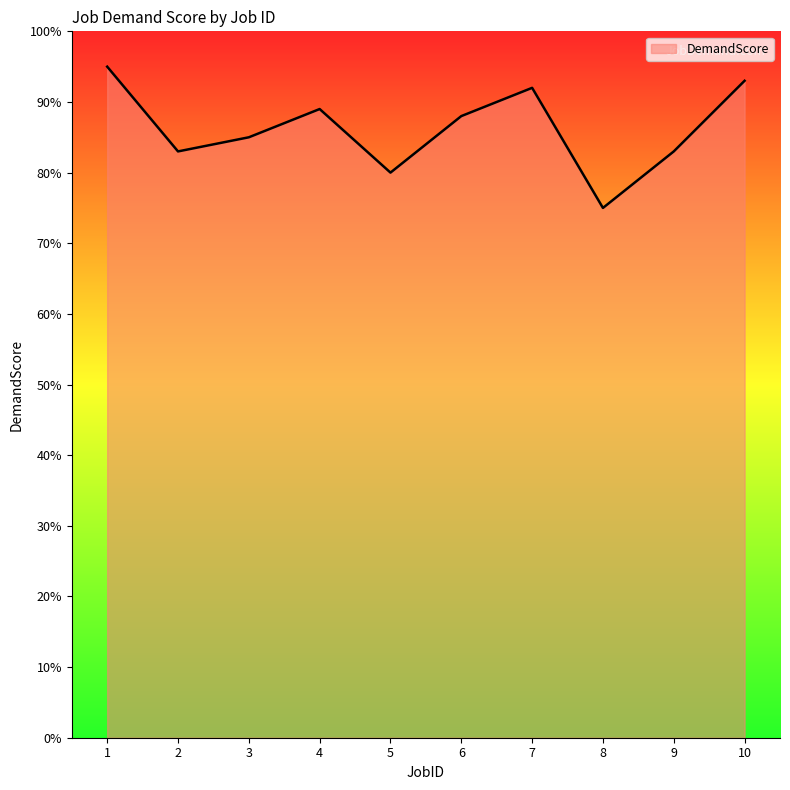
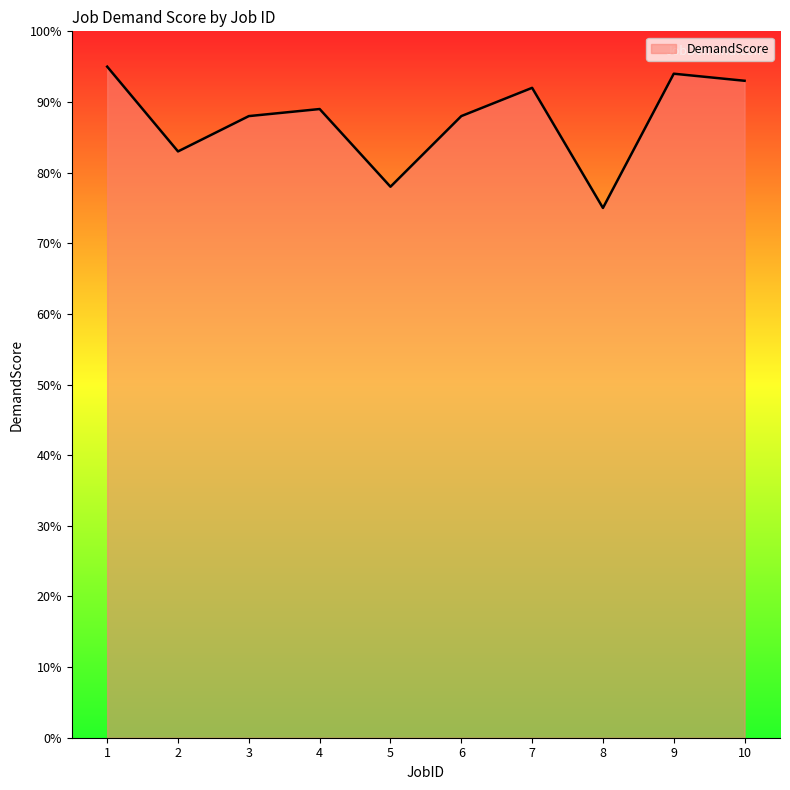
3: 85% -> 88%
5: 80% -> 78%
9: 83% -> 94%
